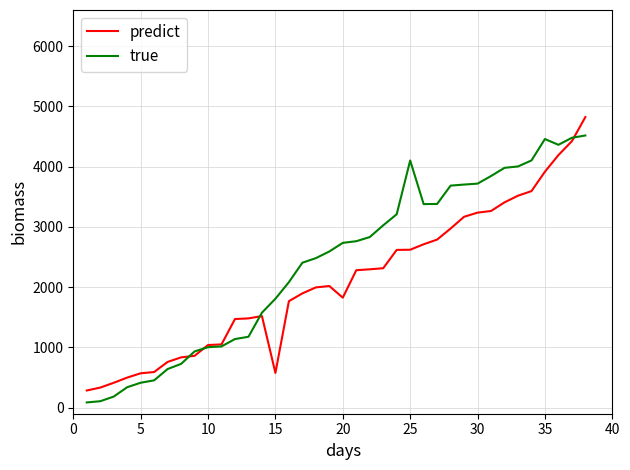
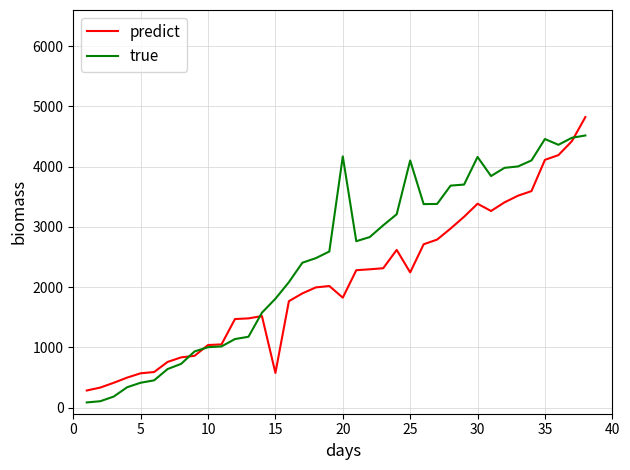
true, 20: 2700 -> 4200
predict, 25: 2600 -> 2200
predict, 30: 3200 -> 3400
true, 30: 3700 -> 4200
predict, 35: 3900 -> 4100
